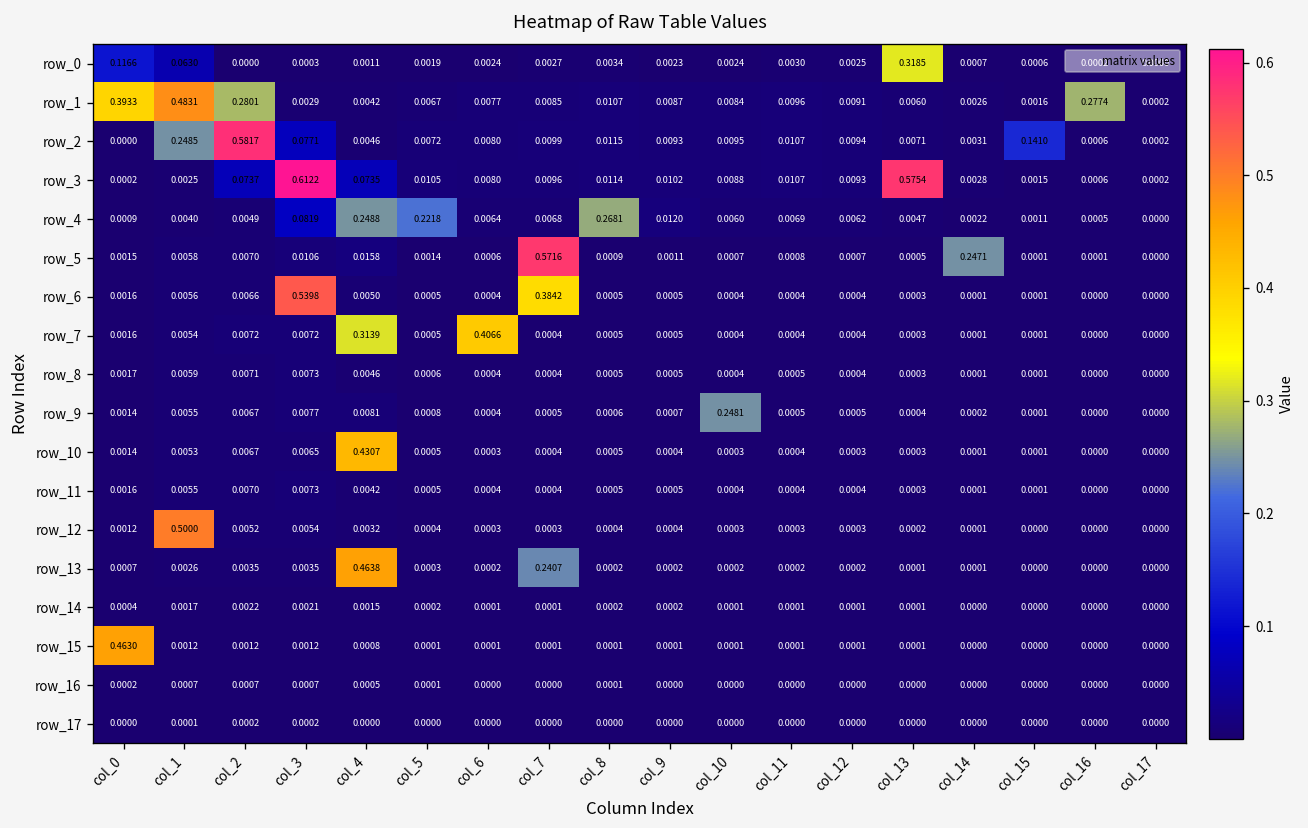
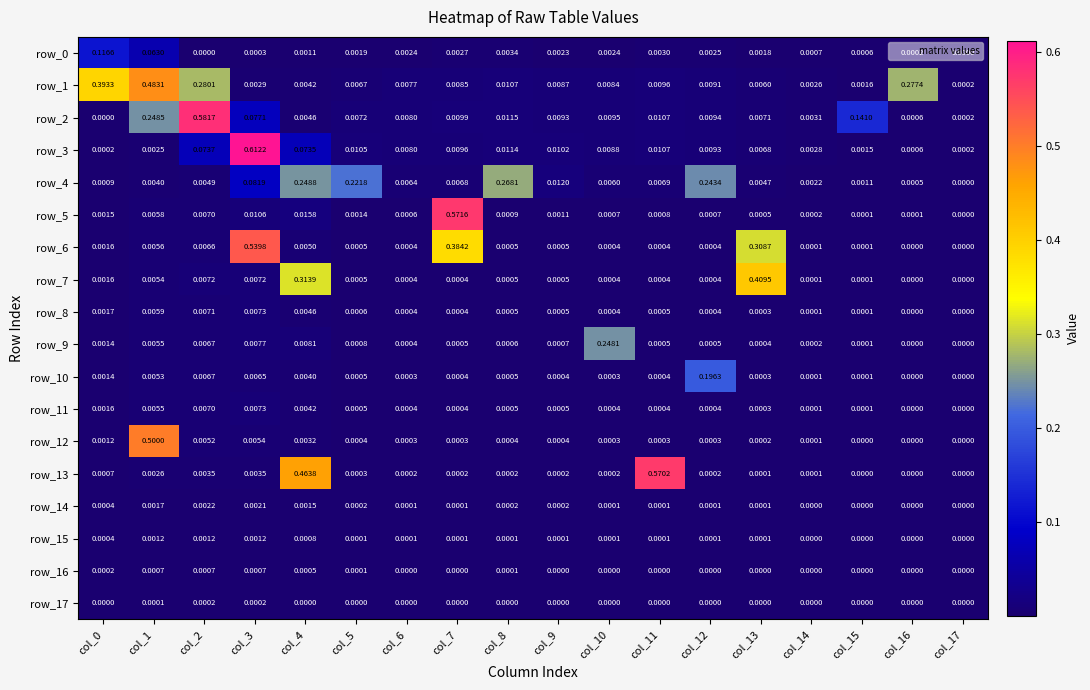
row_0, col_13: 0.3185 -> 0.0018
row_3, col_13: 0.5754 -> 0.0068
row_4, col_12: 0.0062 -> 0.2434
row_5, col_14: 0.2471 -> 0.0002
row_6, col_13: 0.0003 -> 0.3087
row_7, col_6: 0.4066 -> 0.0004
row_7, col_13: 0.0003 -> 0.4095
row_10, col_4: 0.4307 -> 0.0040
row_10, col_12: 0.0003 -> 0.1963
row_13, col_7: 0.2407 -> 0.0002
row_13, col_11: 0.0002 -> 0.5702
row_15, col_0: 0.4630 -> 0.0004
